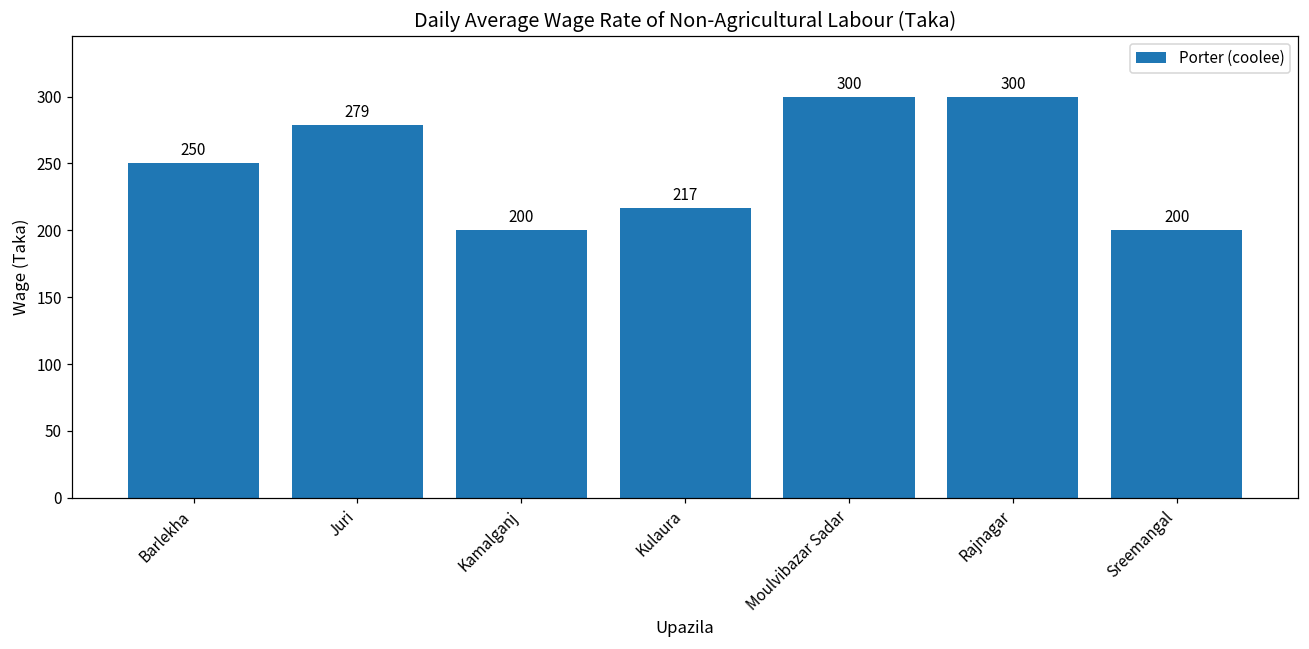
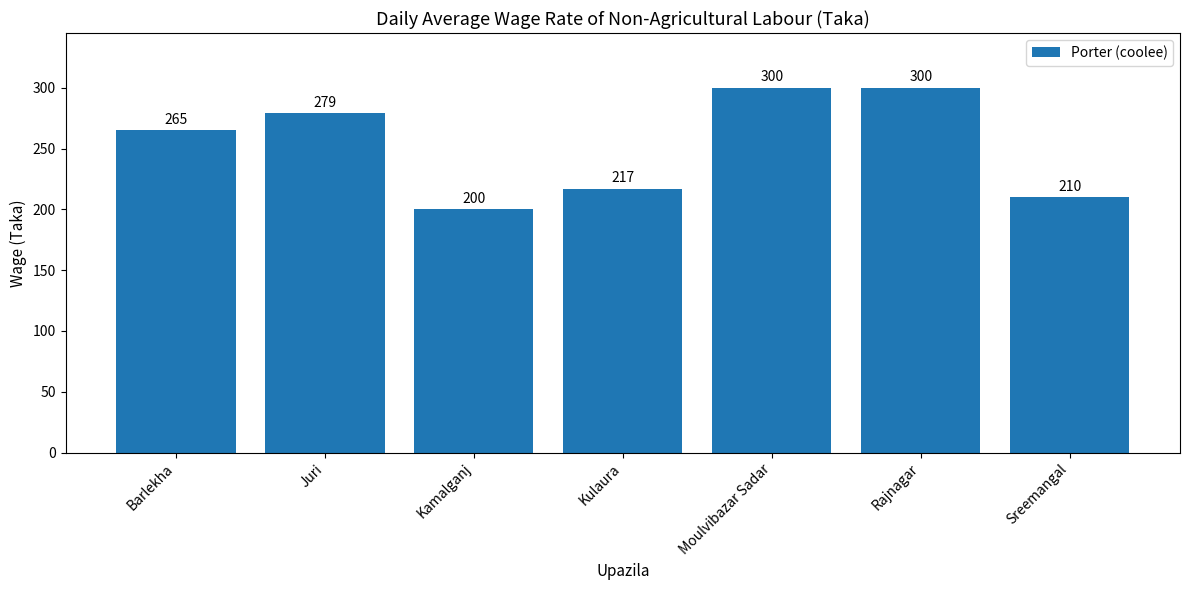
Barlekha: 250 -> 265
Sreemangal: 200 -> 210
